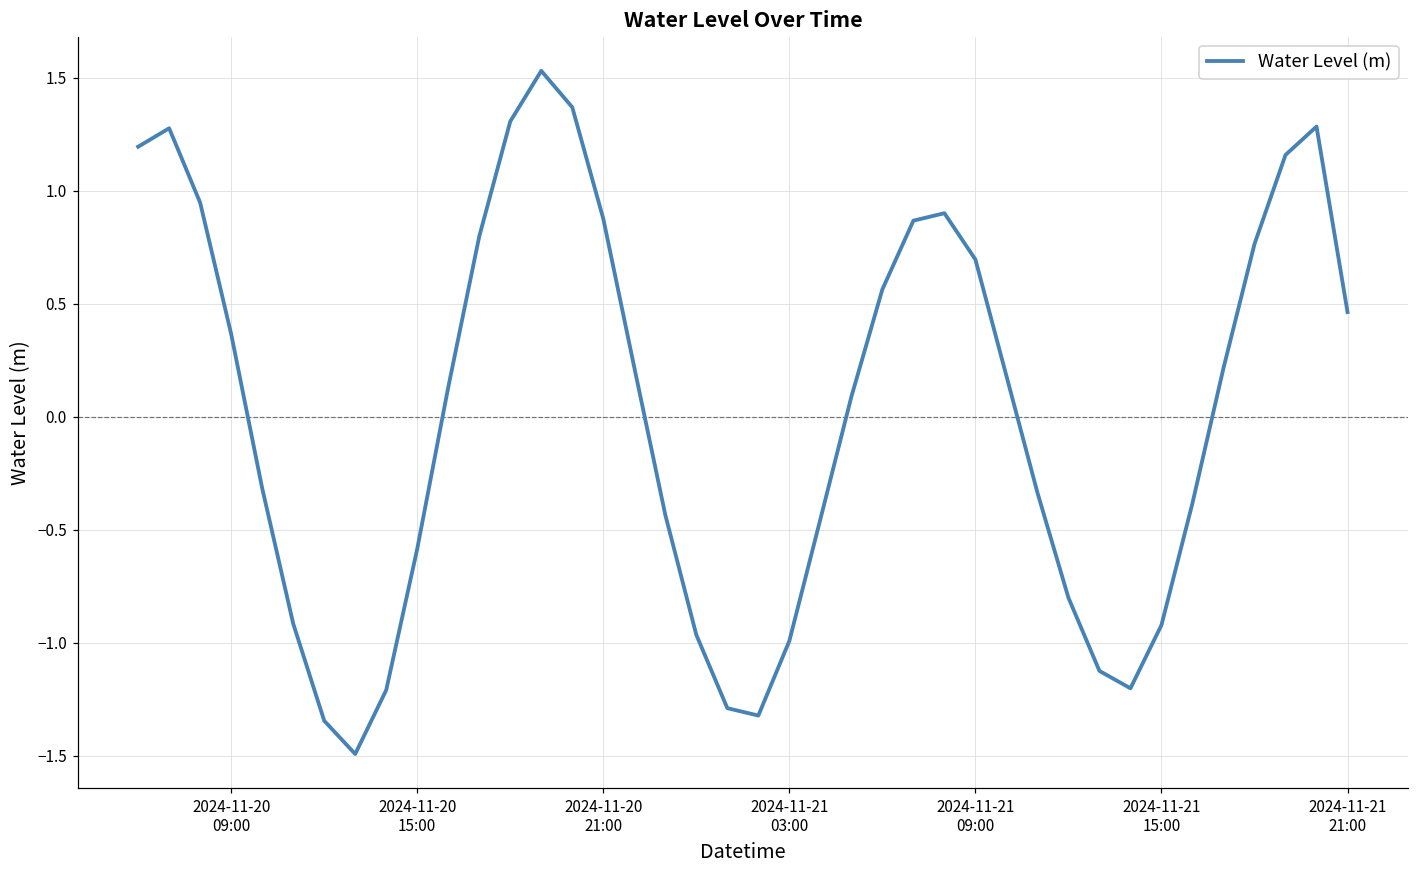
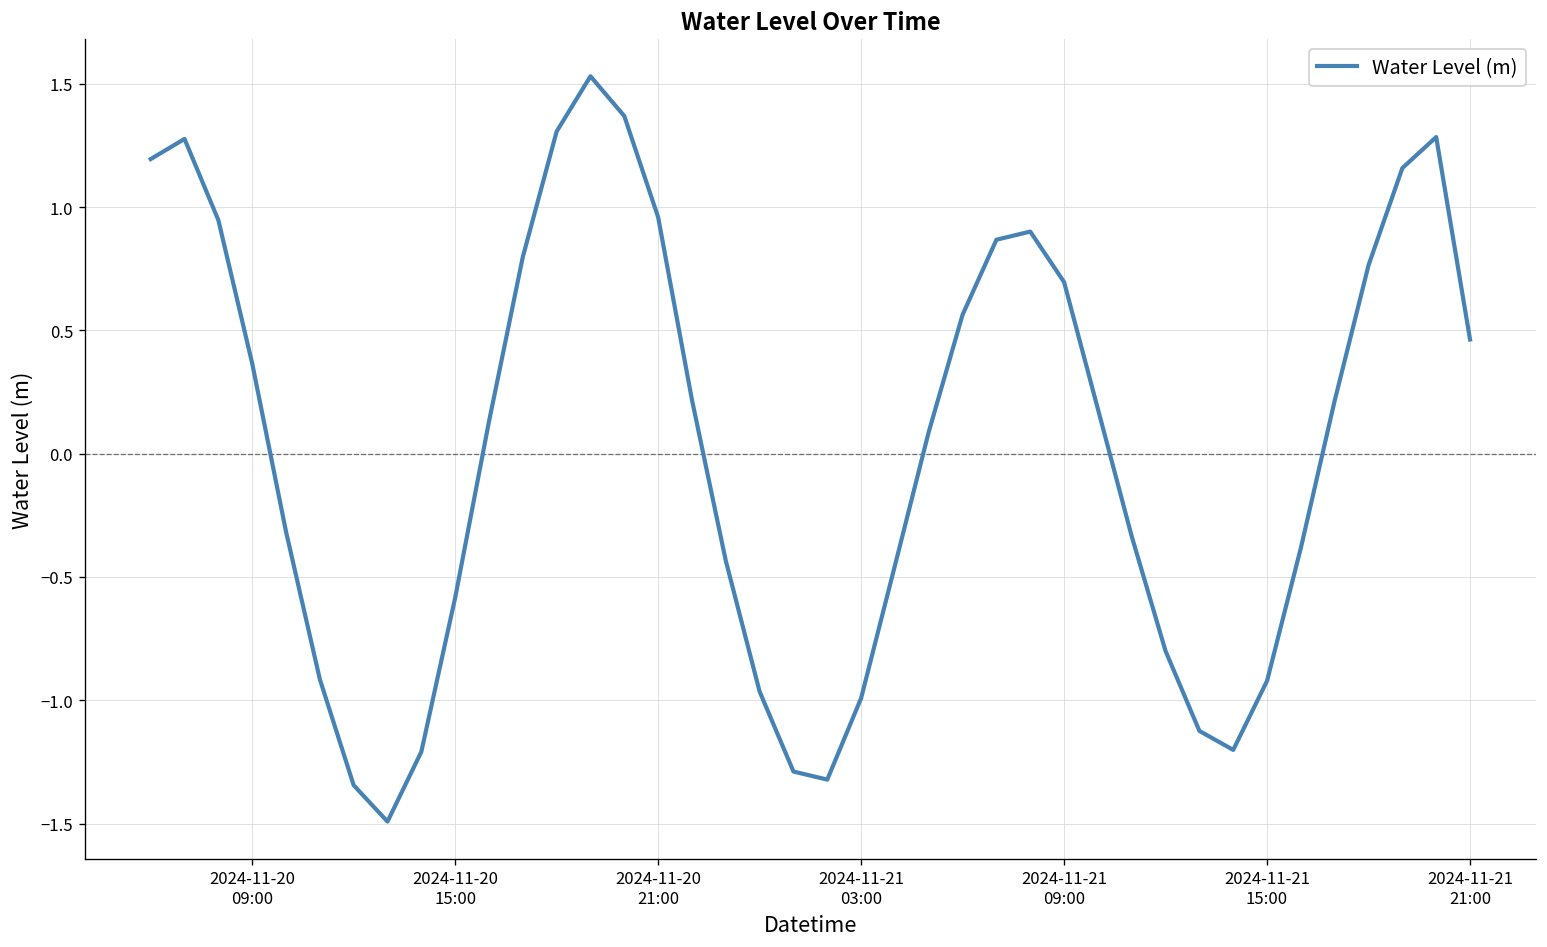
2024-11-20 21:00: 0.88 -> 0.96
